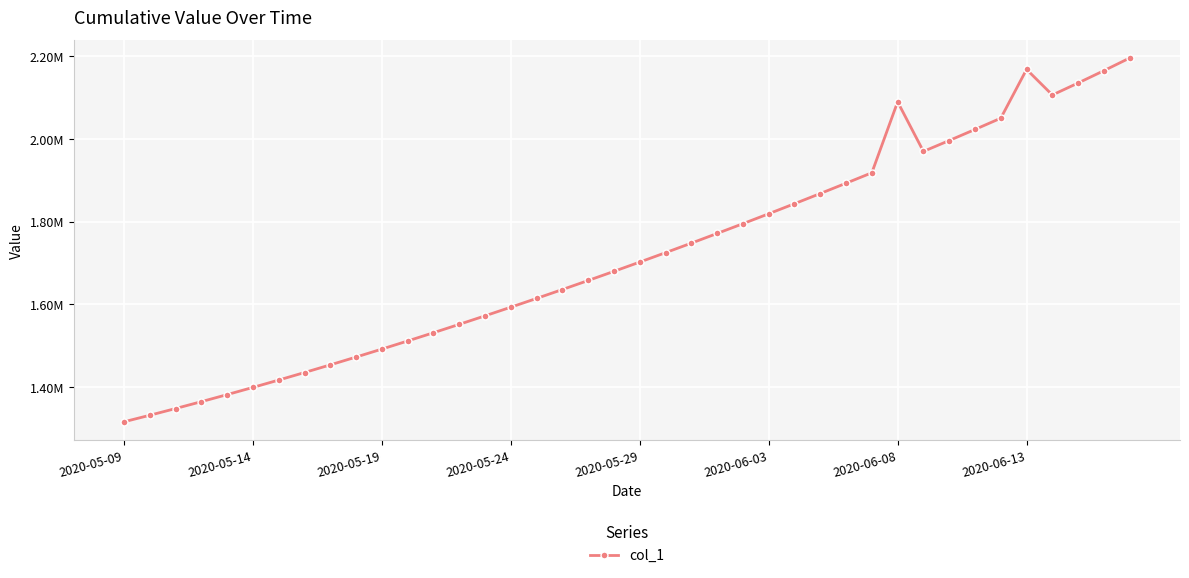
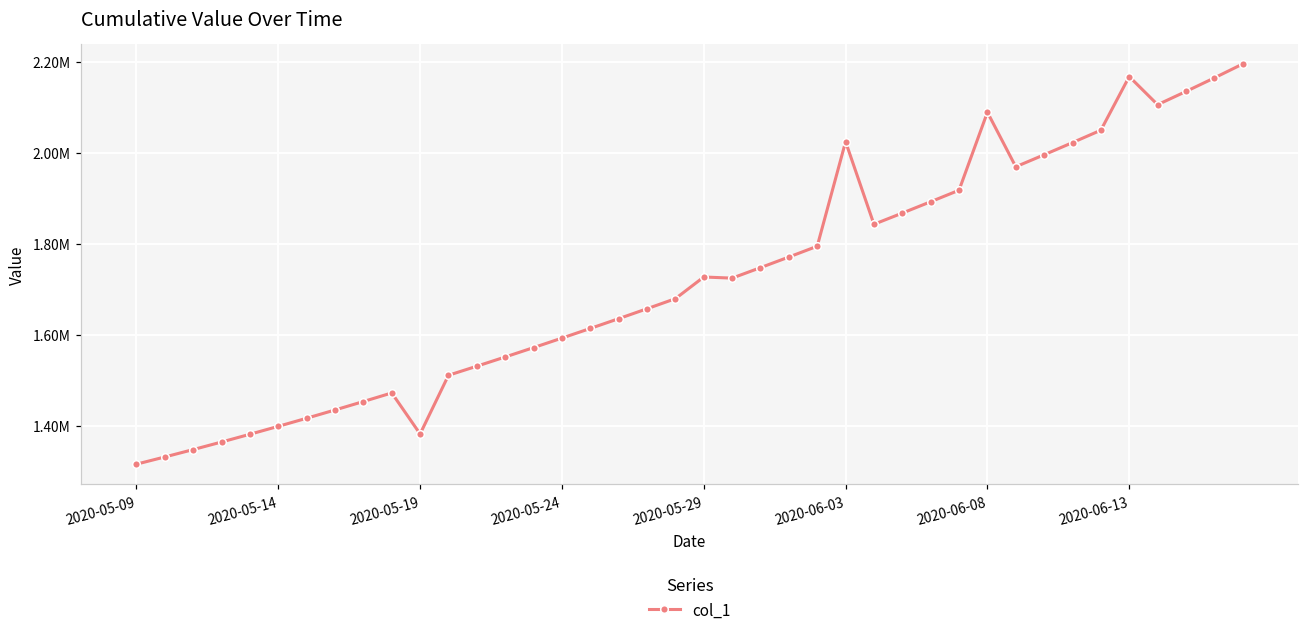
2020-05-19: 1490000 -> 1380000
2020-05-29: 1700000 -> 1730000
2020-06-03: 1820000 -> 2020000
